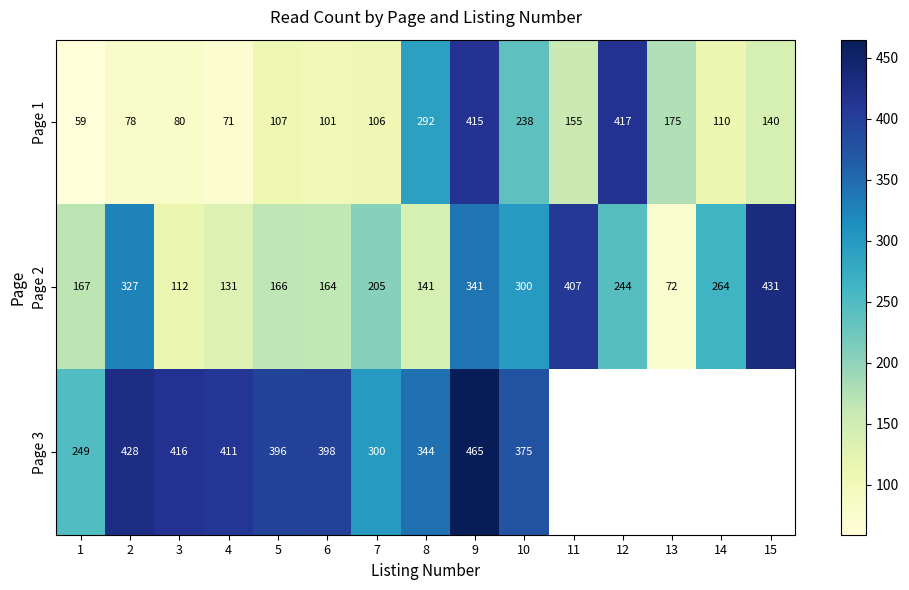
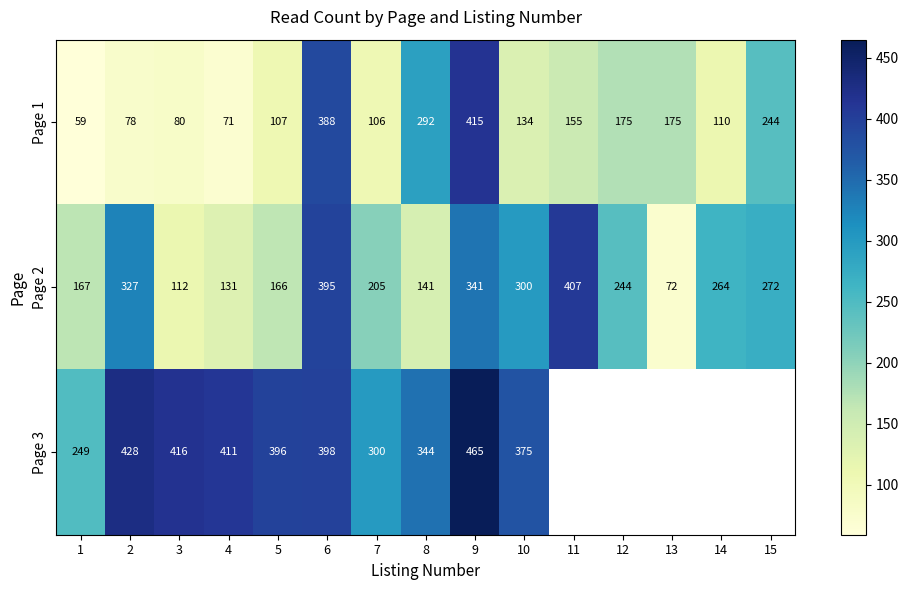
Page 1, 6: 101 -> 388
Page 1, 10: 238 -> 134
Page 1, 12: 417 -> 175
Page 1, 15: 140 -> 244
Page 2, 6: 164 -> 395
Page 2, 15: 431 -> 272
